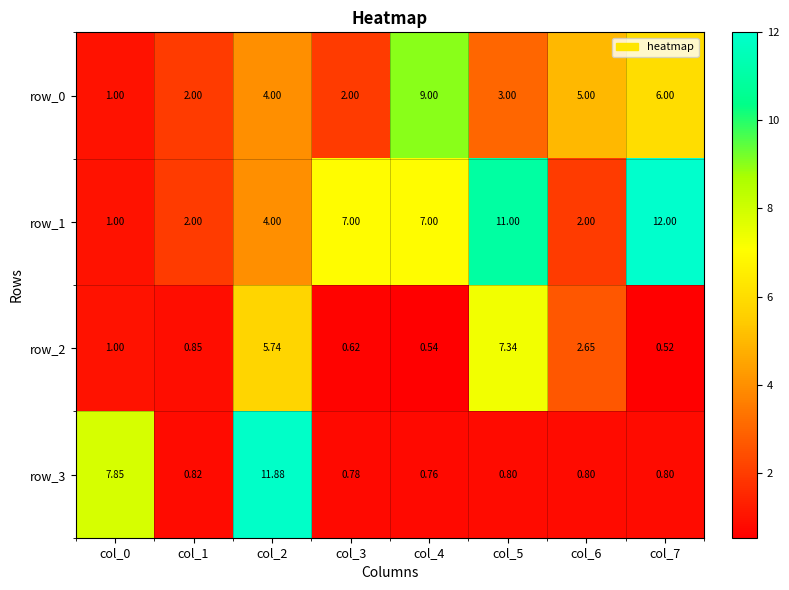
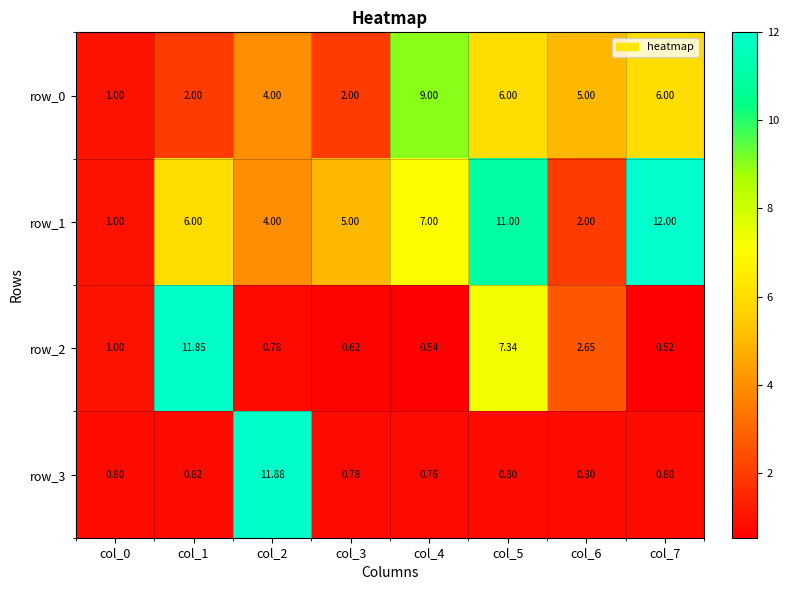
row_0, col_5: 3.00 -> 6.00
row_1, col_1: 2.00 -> 6.00
row_1, col_3: 7.00 -> 5.00
row_2, col_1: 0.85 -> 11.85
row_2, col_2: 5.74 -> 0.78
row_3, col_0: 7.85 -> 0.80
